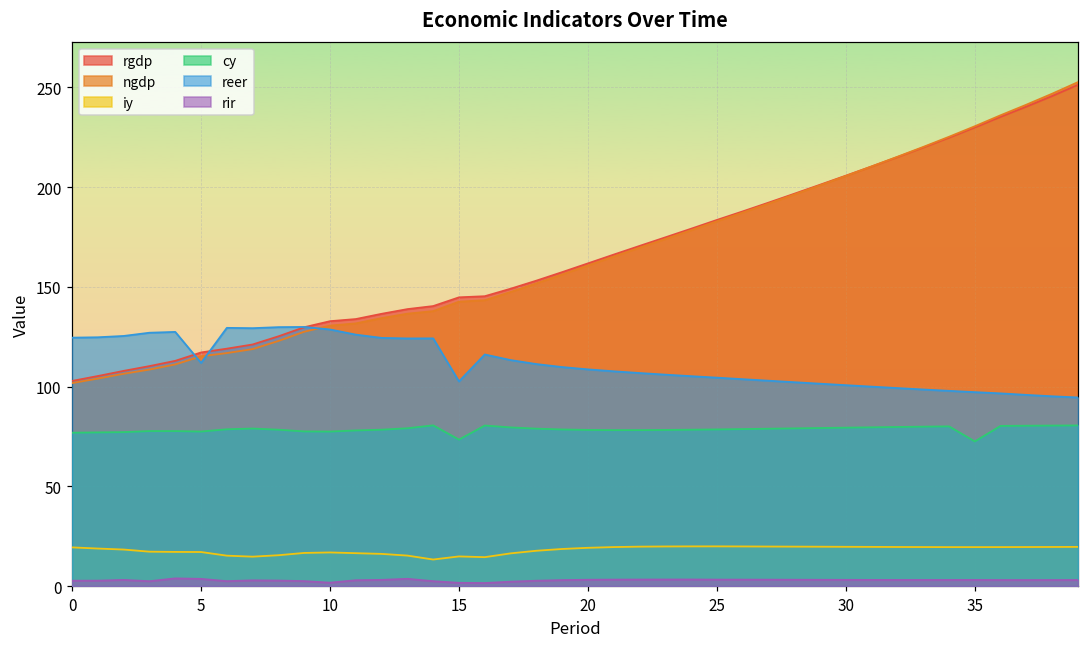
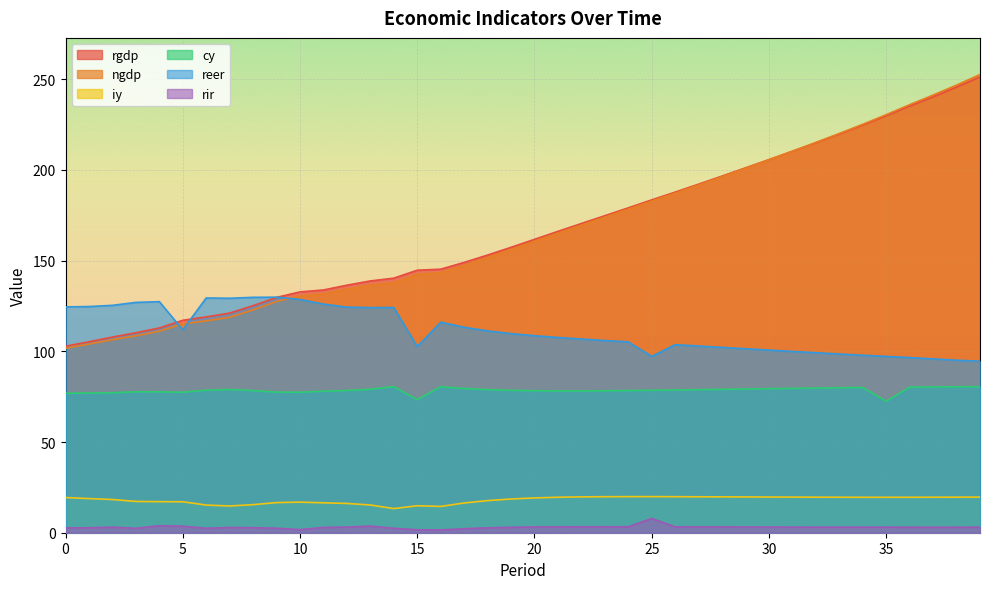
reer, 25: 104 -> 97
rir, 25: 3 -> 8
